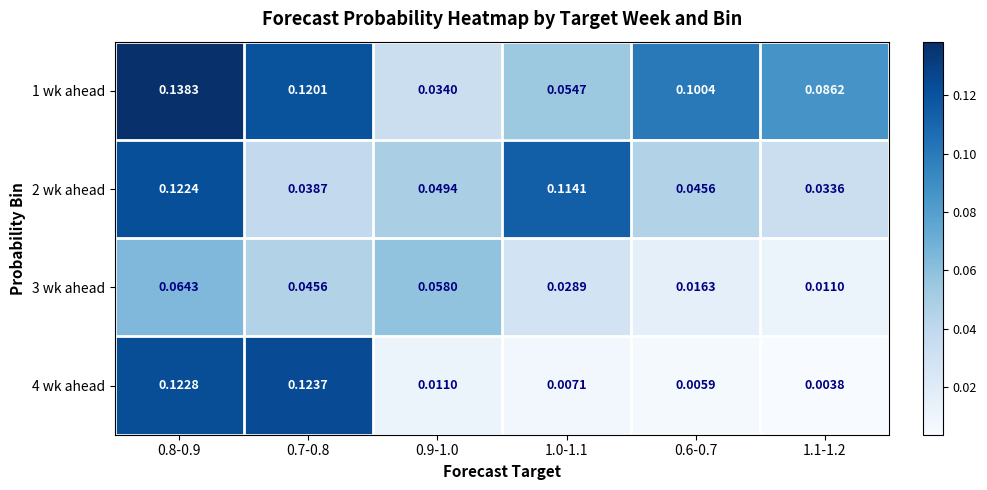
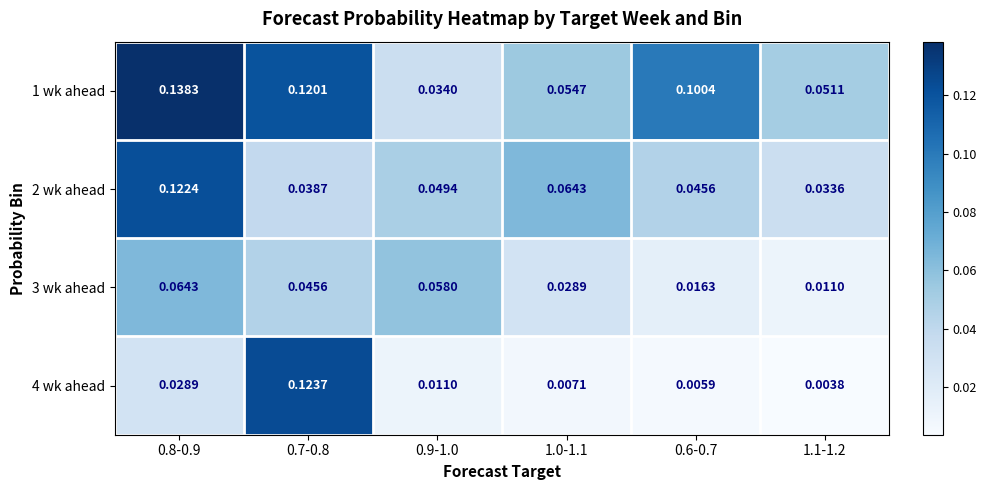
1 wk ahead, 1.1-1.2: 0.0862 -> 0.0511
2 wk ahead, 1.0-1.1: 0.1141 -> 0.0643
4 wk ahead, 0.8-0.9: 0.1228 -> 0.0289
